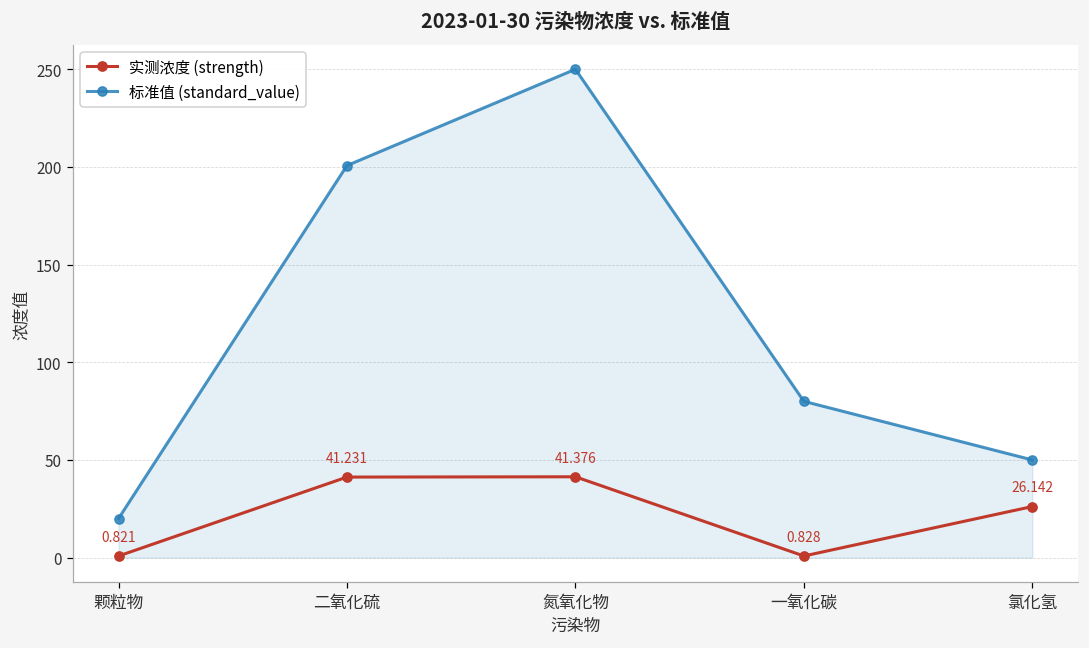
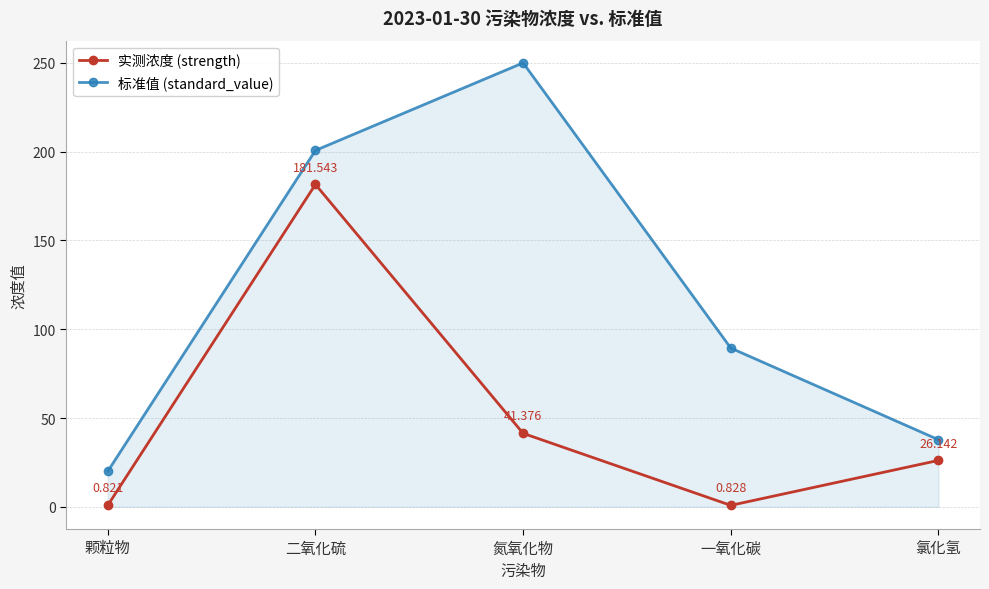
实测浓度 (strength), 二氧化硫: 41.231 -> 181.543
标准值 (standard_value), 一氧化碳: 80 -> 89
标准值 (standard_value), 氯化氢: 50 -> 38
